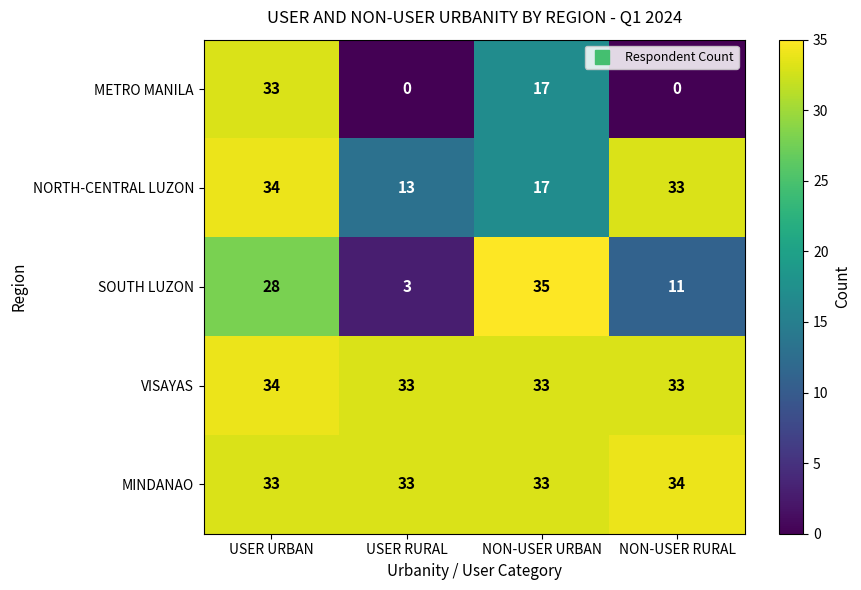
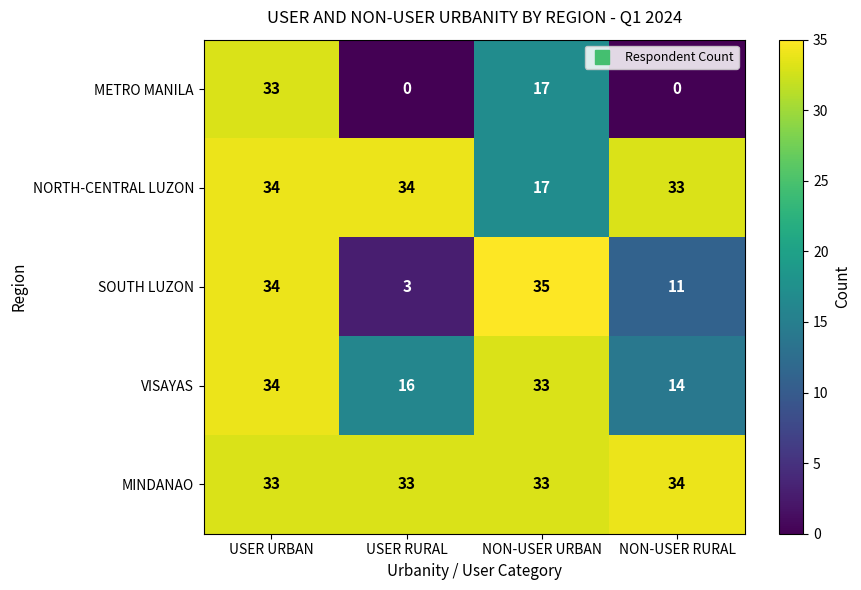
NORTH-CENTRAL LUZON, USER RURAL: 13 -> 34
SOUTH LUZON, USER URBAN: 28 -> 34
VISAYAS, USER RURAL: 33 -> 16
VISAYAS, NON-USER RURAL: 33 -> 14
